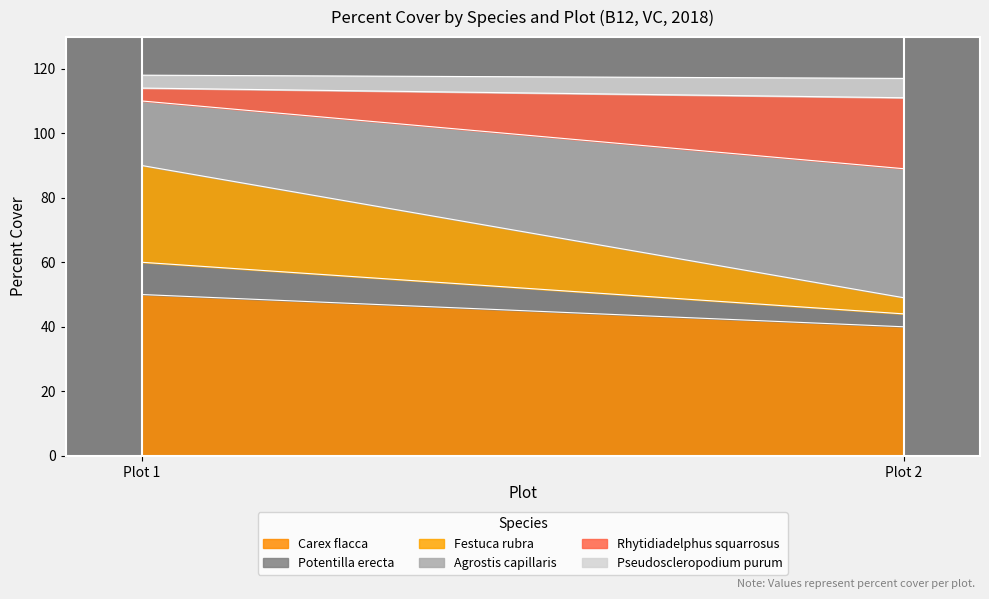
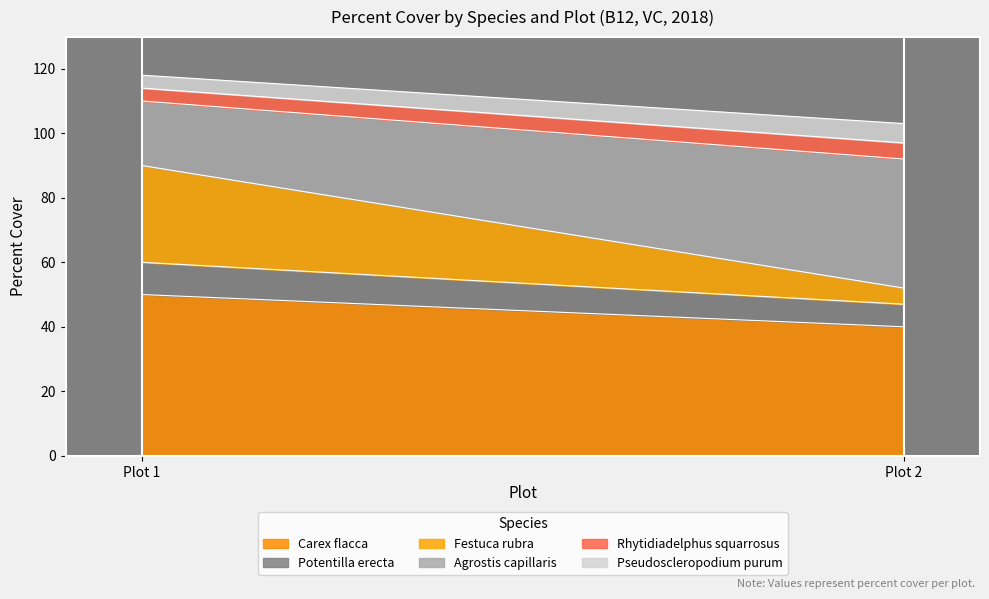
Potentilla erecta, Plot 2: 4 -> 7
Rhytidiadelphus squarrosus, Plot 2: 22 -> 5
